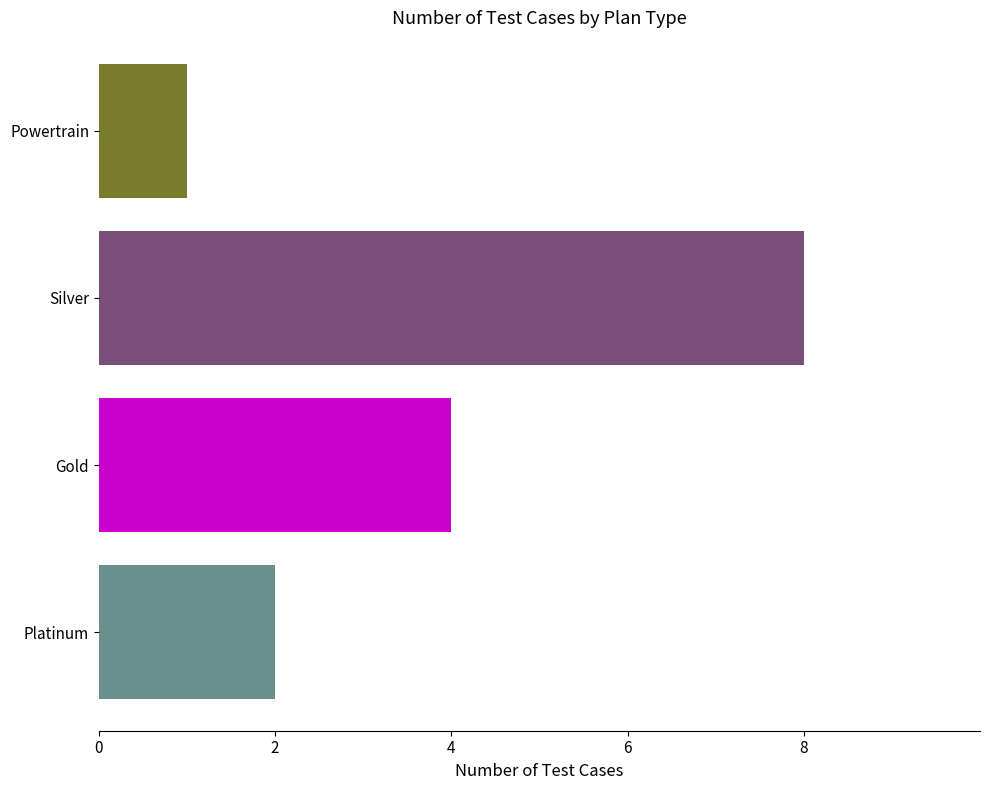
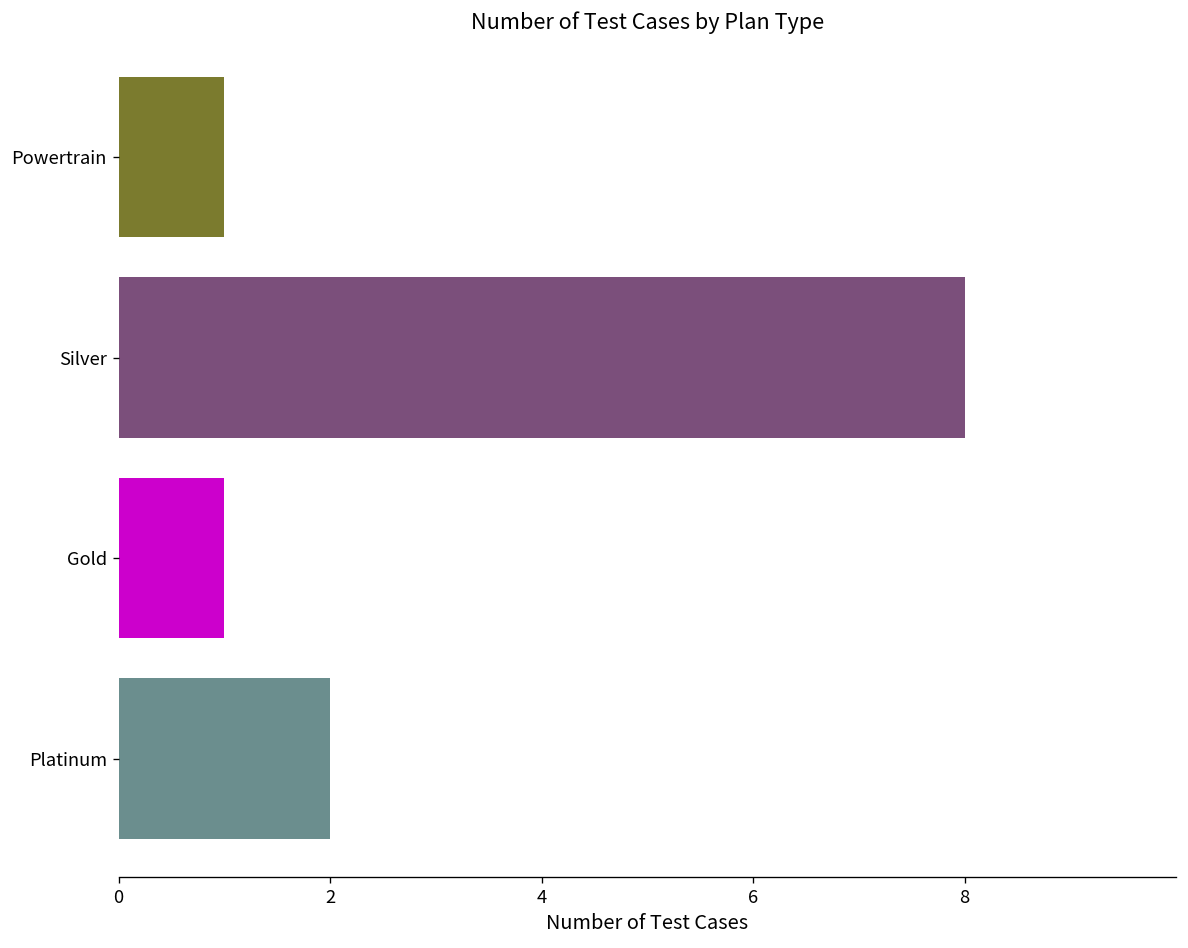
Gold: 4 -> 1
